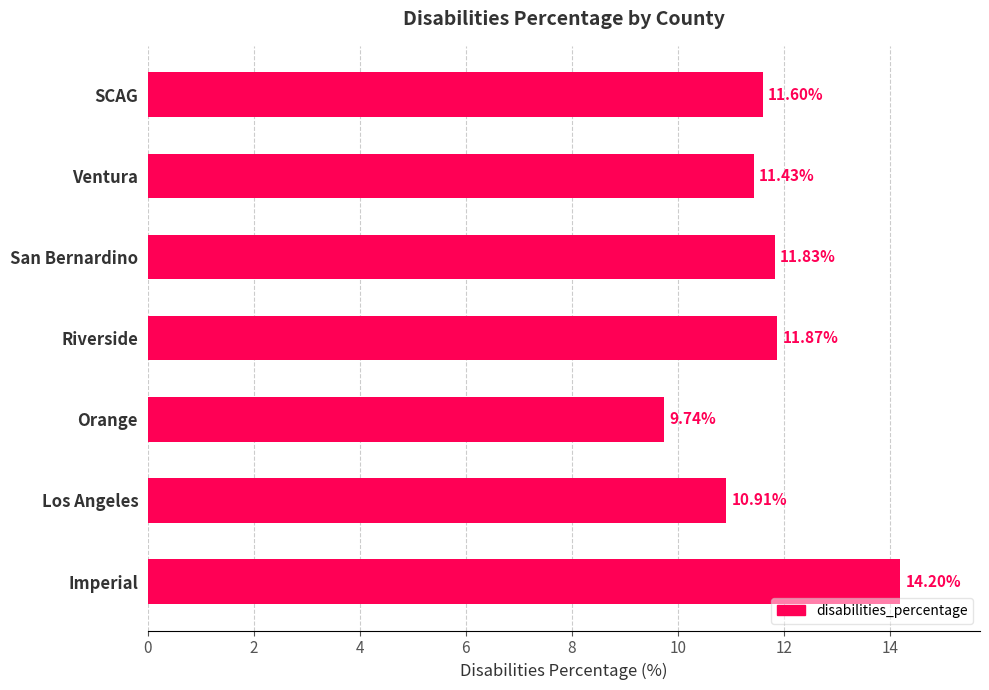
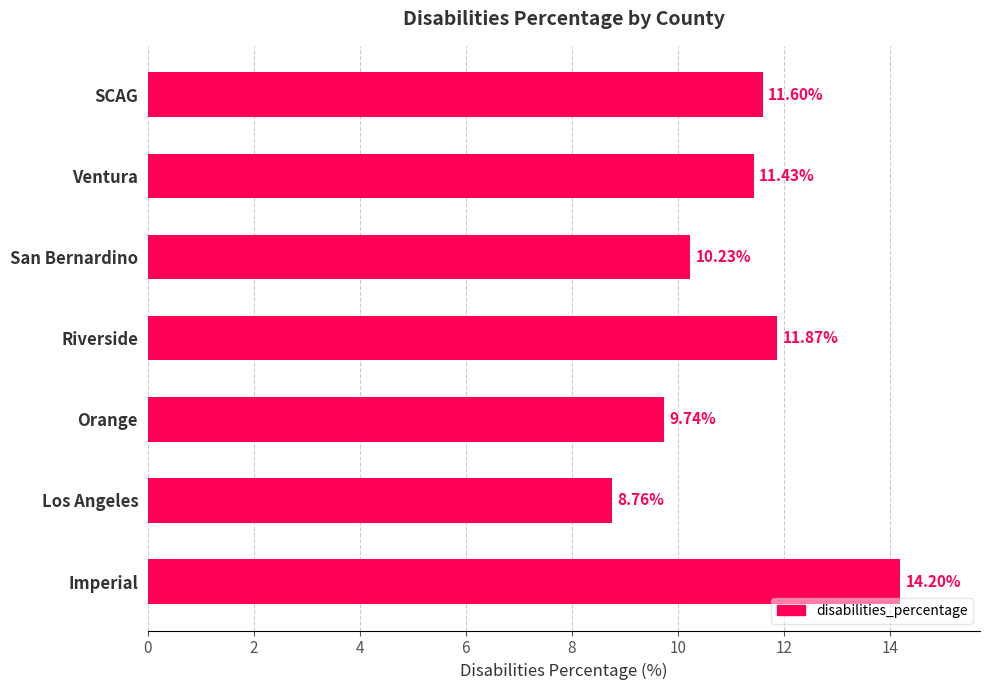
San Bernardino: 11.83% -> 10.23%
Los Angeles: 10.91% -> 8.76%
